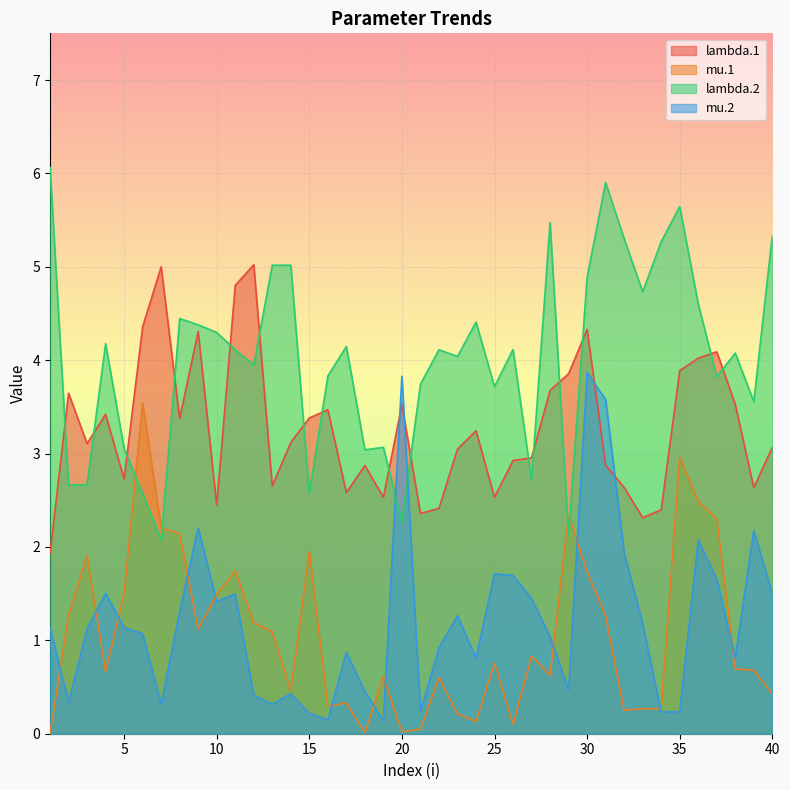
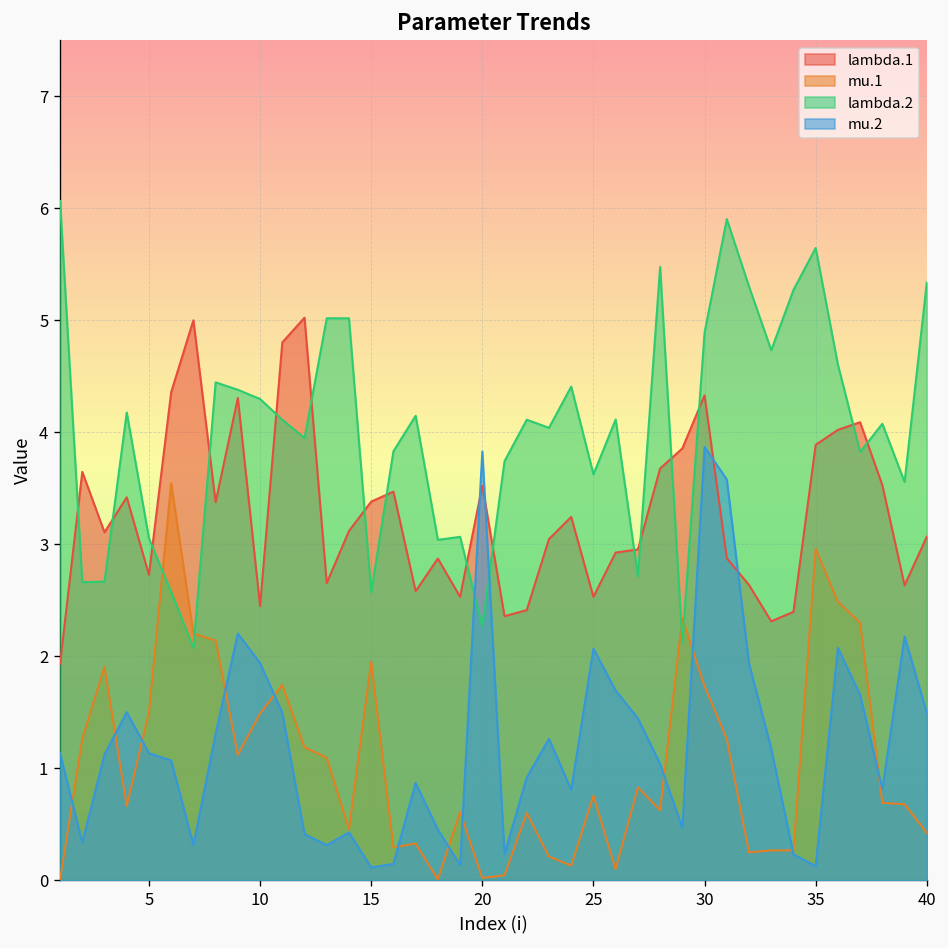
mu.2, 10: 1.4 -> 1.9
mu.2, 15: 0.2 -> 0.1
lambda.2, 25: 3.7 -> 3.6
mu.2, 25: 1.7 -> 2.1
mu.2, 35: 0.2 -> 0.1
